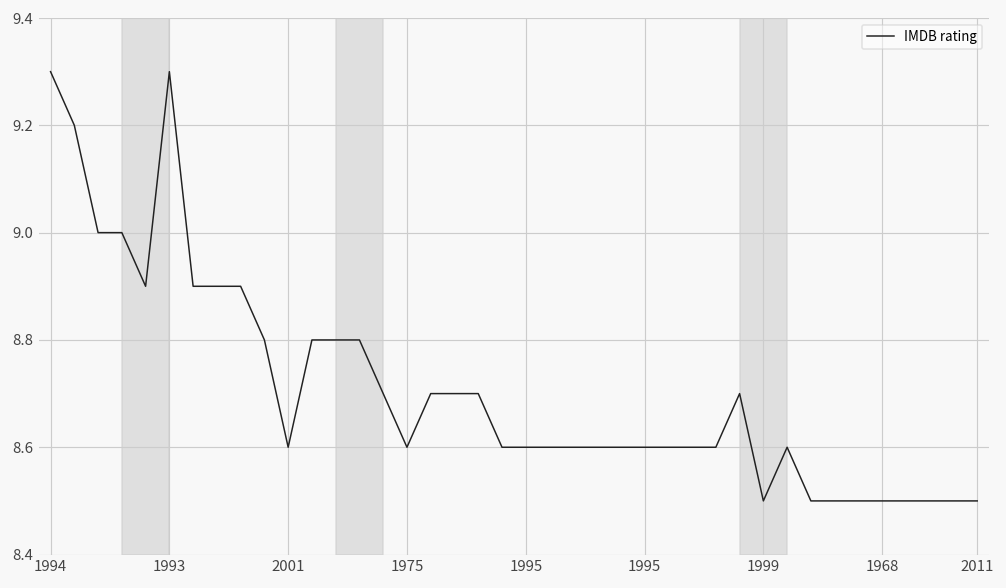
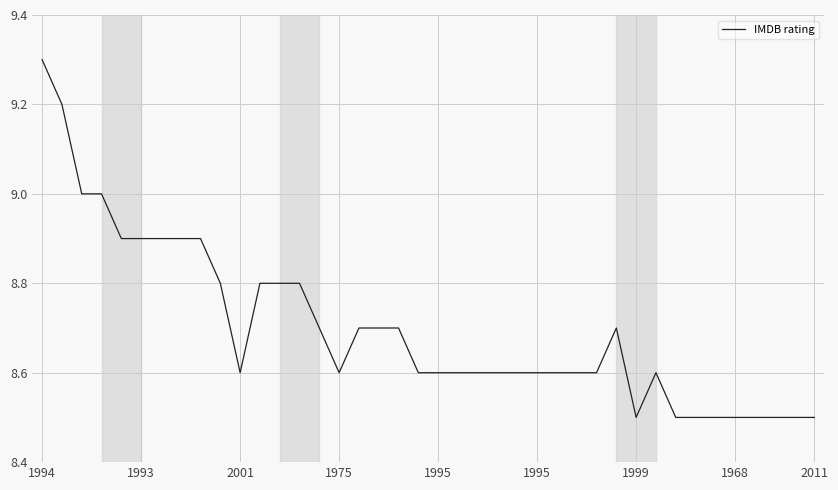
1993: 9.3 -> 8.9
